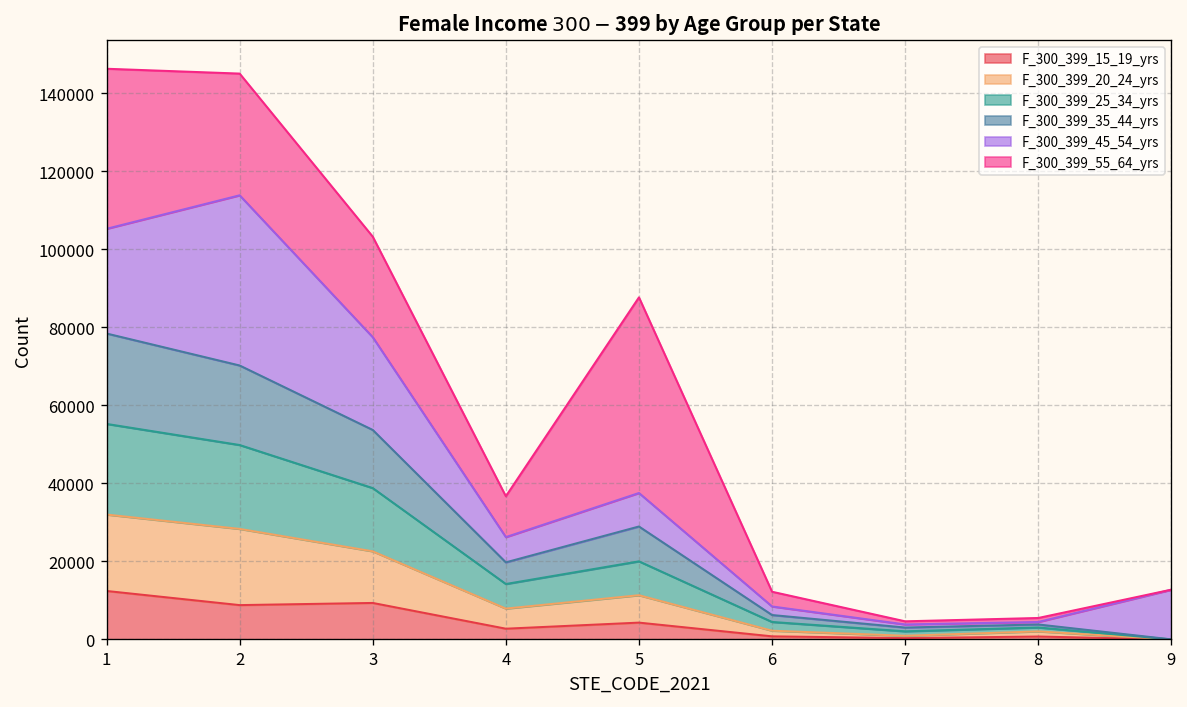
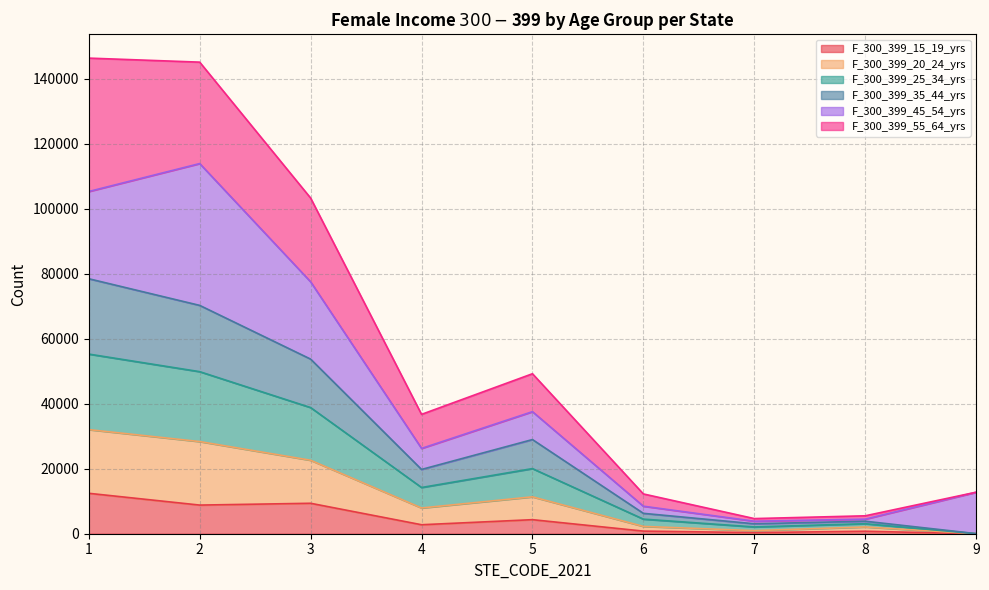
F_300_399_55_64_yrs, 5: 50000 -> 12000
